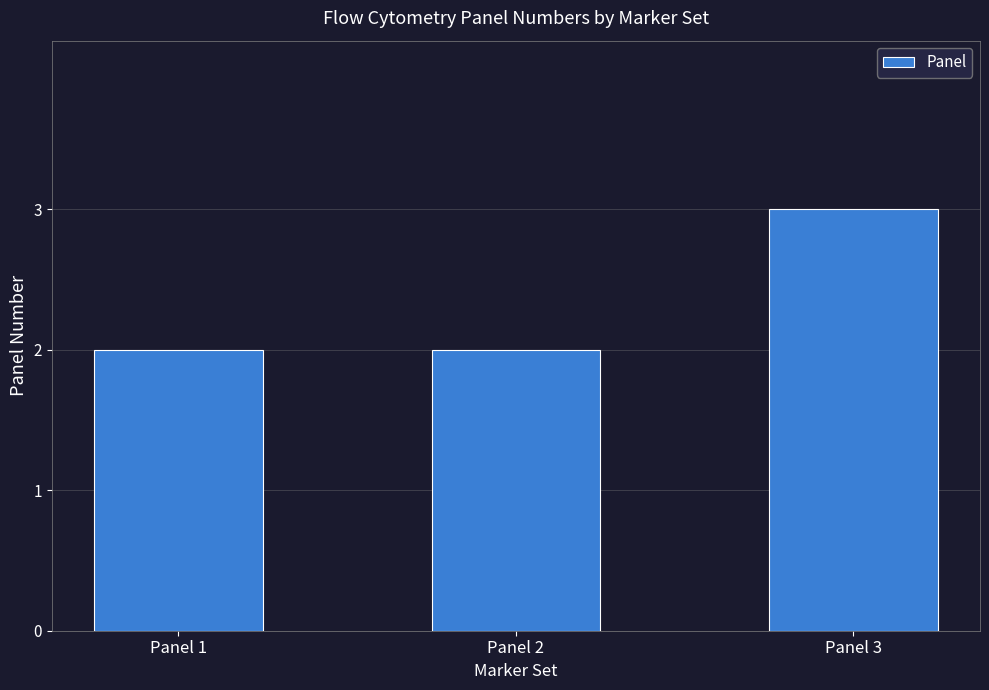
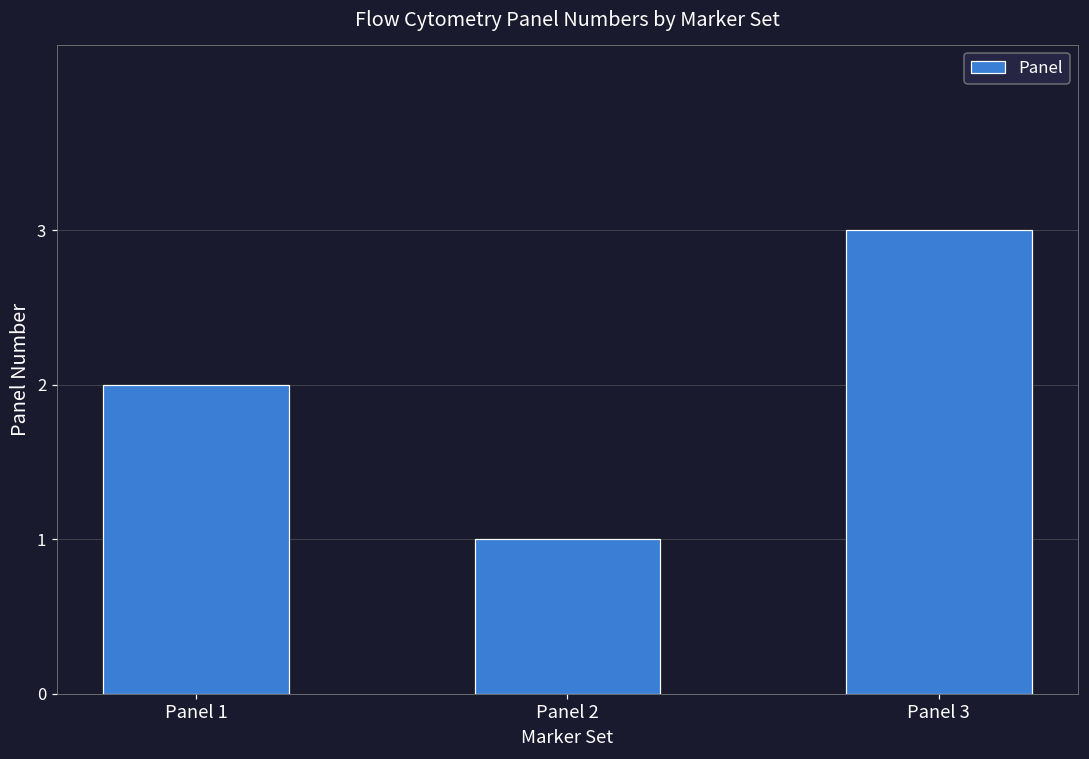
Panel 2: 2 -> 1
